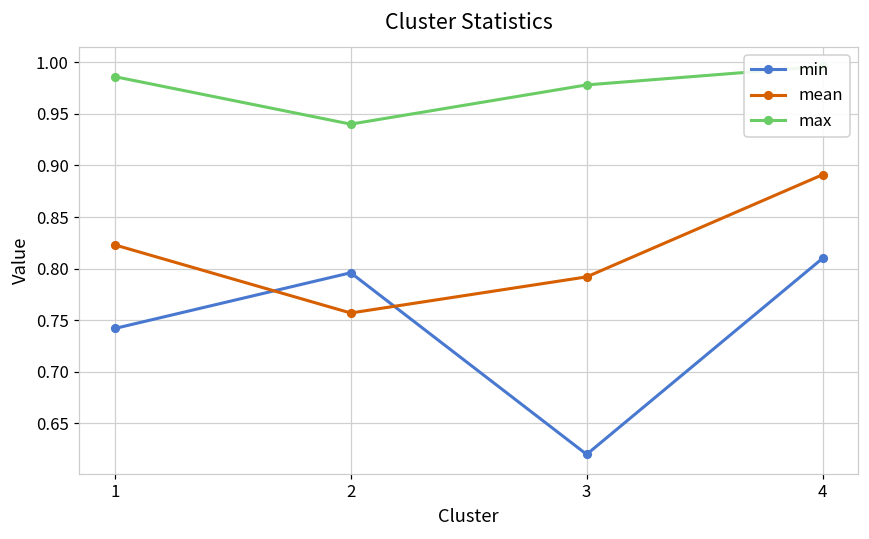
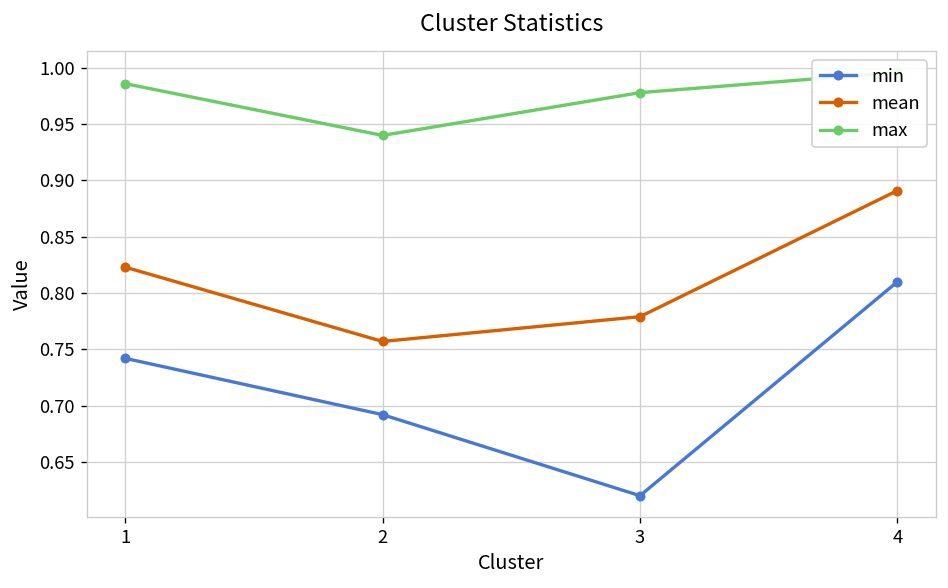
min, 2: 0.80 -> 0.69
mean, 3: 0.79 -> 0.78
